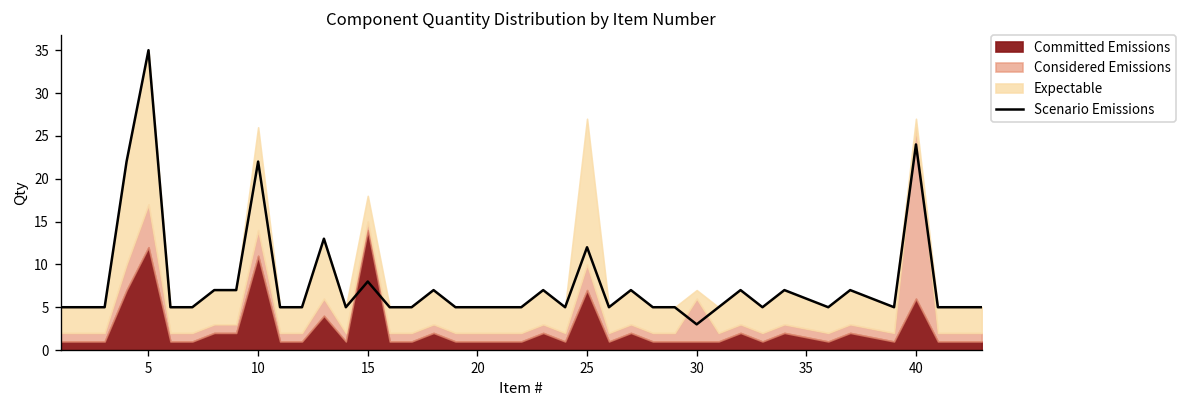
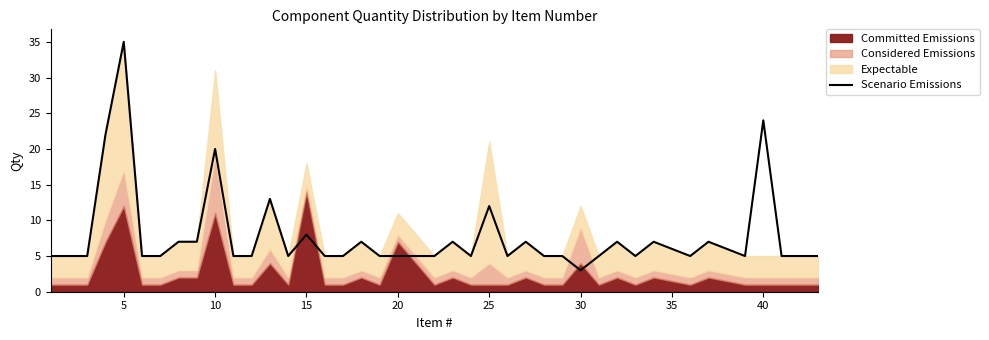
Scenario Emissions, 10: 22 -> 20
Considered Emissions, 10: 3 -> 8
Committed Emissions, 20: 1 -> 7
Committed Emissions, 25: 7 -> 1
Committed Emissions, 30: 1 -> 4
Expectable, 30: 1 -> 3
Committed Emissions, 40: 6 -> 1
Considered Emissions, 40: 20 -> 1
Expectable, 40: 1 -> 3
